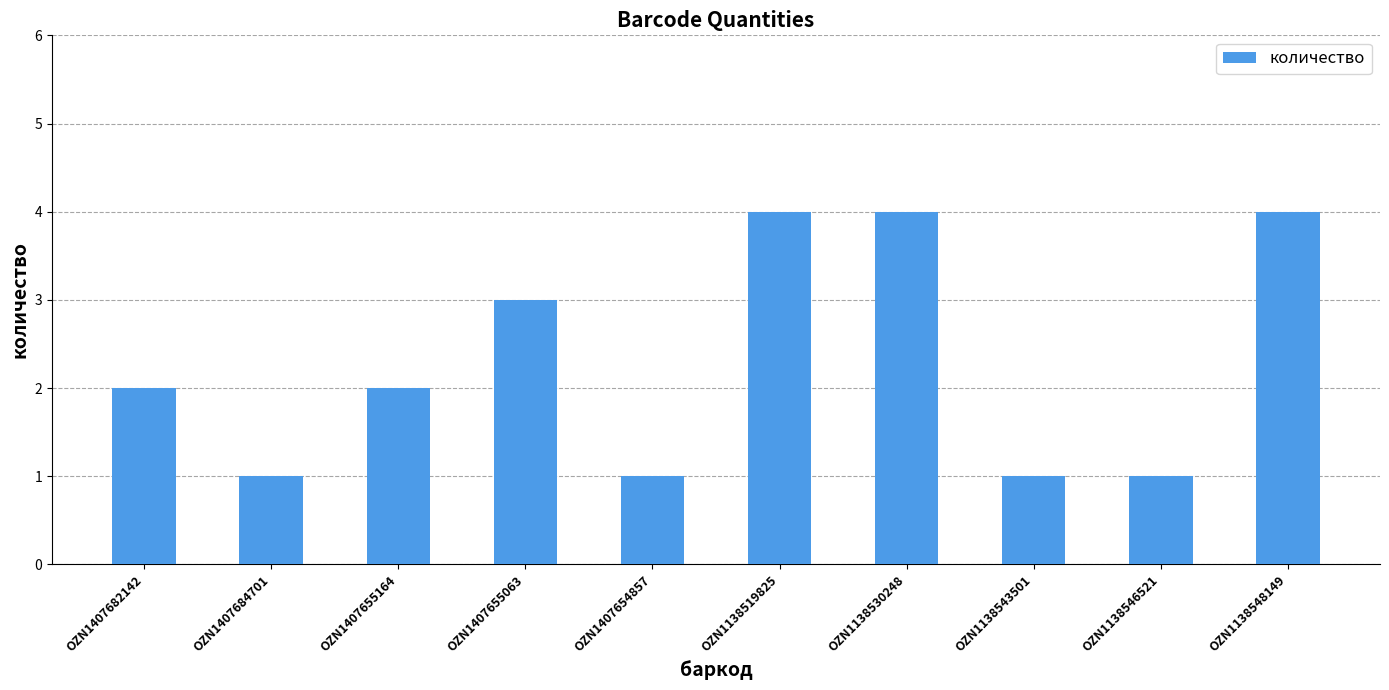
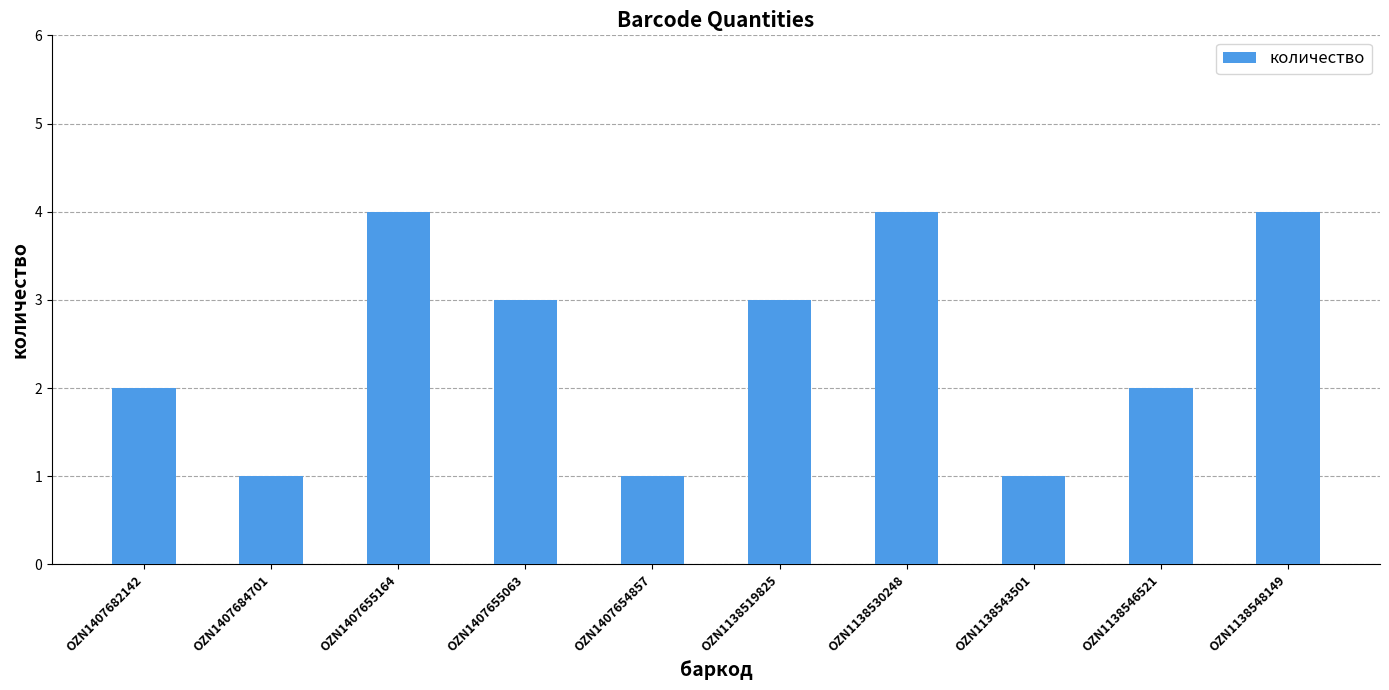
OZN1407655164: 2 -> 4
OZN1138519825: 4 -> 3
OZN1138546521: 1 -> 2
